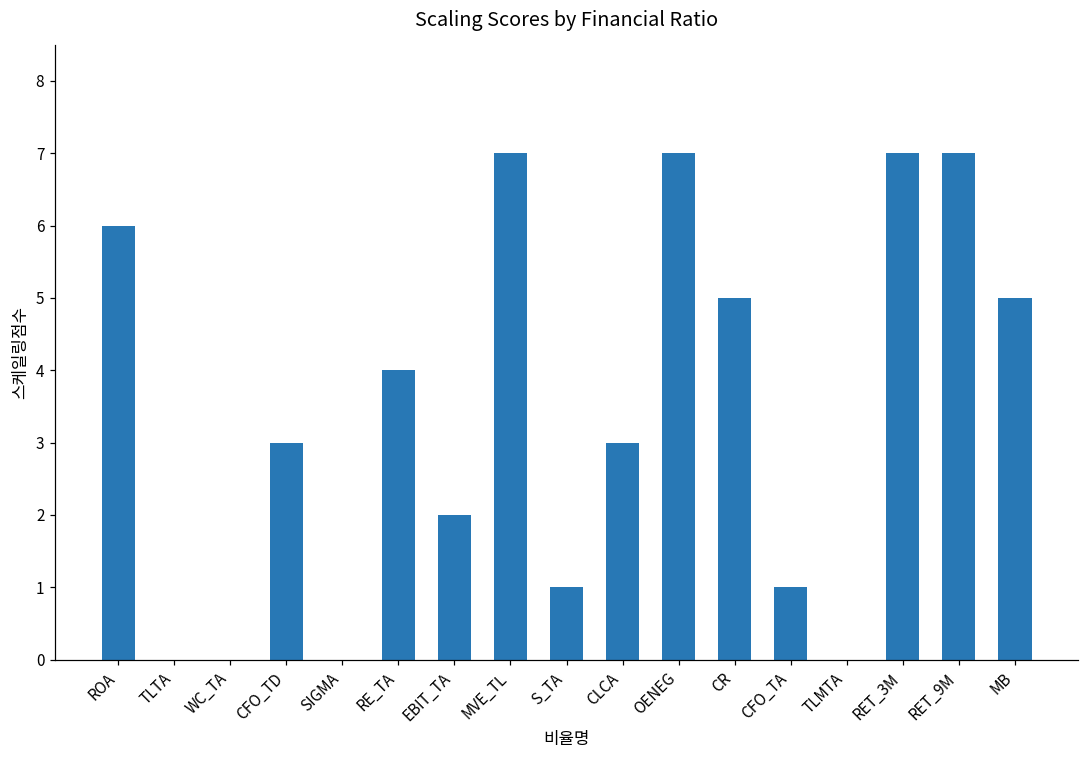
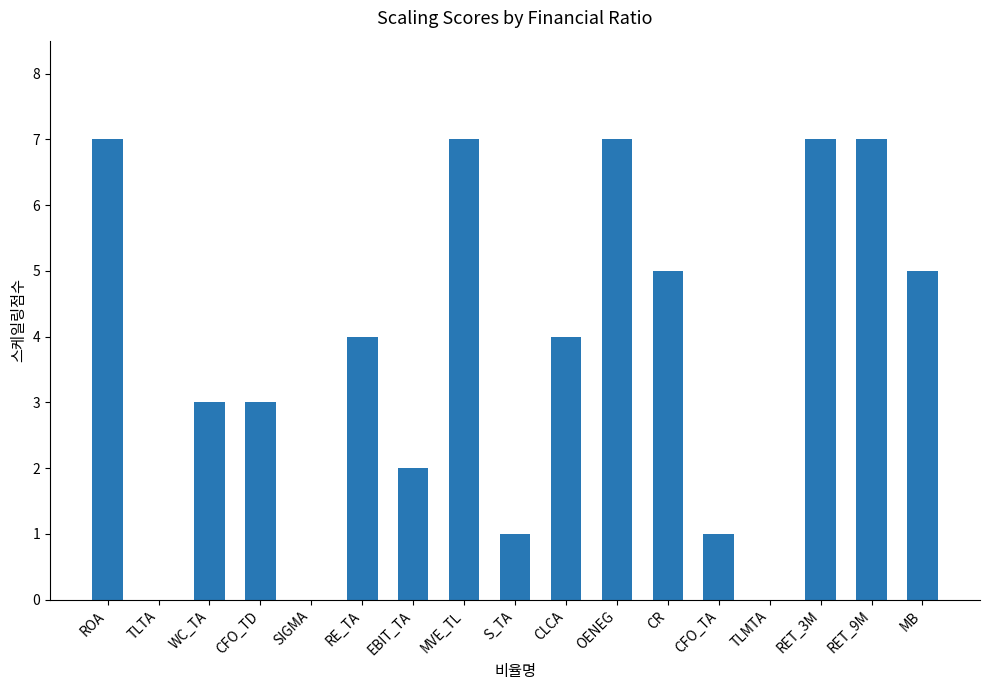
ROA: 6 -> 7
WC_TA: 0 -> 3
CLCA: 3 -> 4
